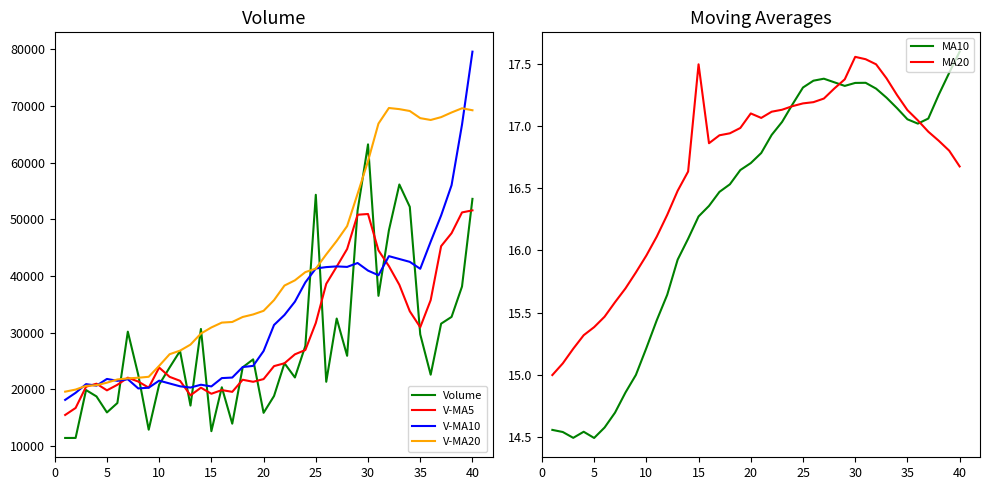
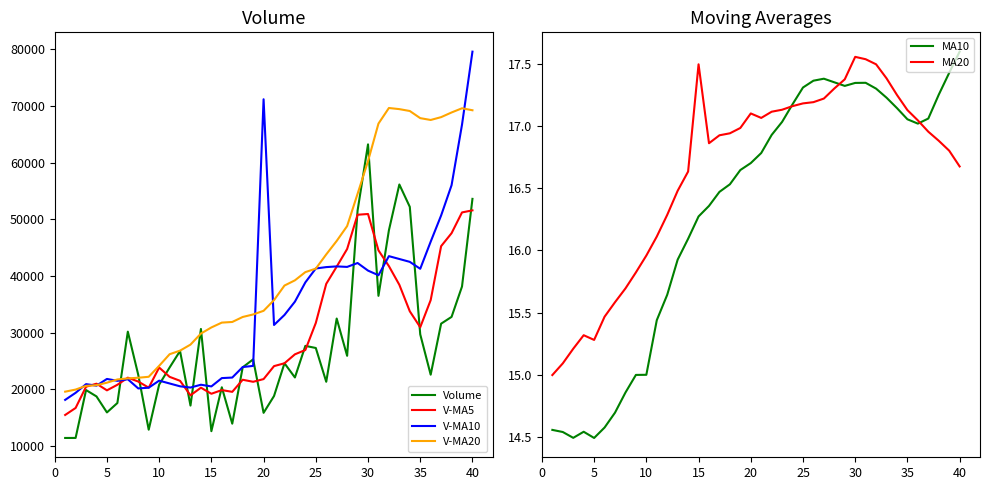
Volume, V-MA10, 20: 27000 -> 71000
Volume, Volume, 25: 54000 -> 27000
Moving Averages, MA20, 5: 15.38 -> 15.28
Moving Averages, MA10, 10: 15.21 -> 15.00
